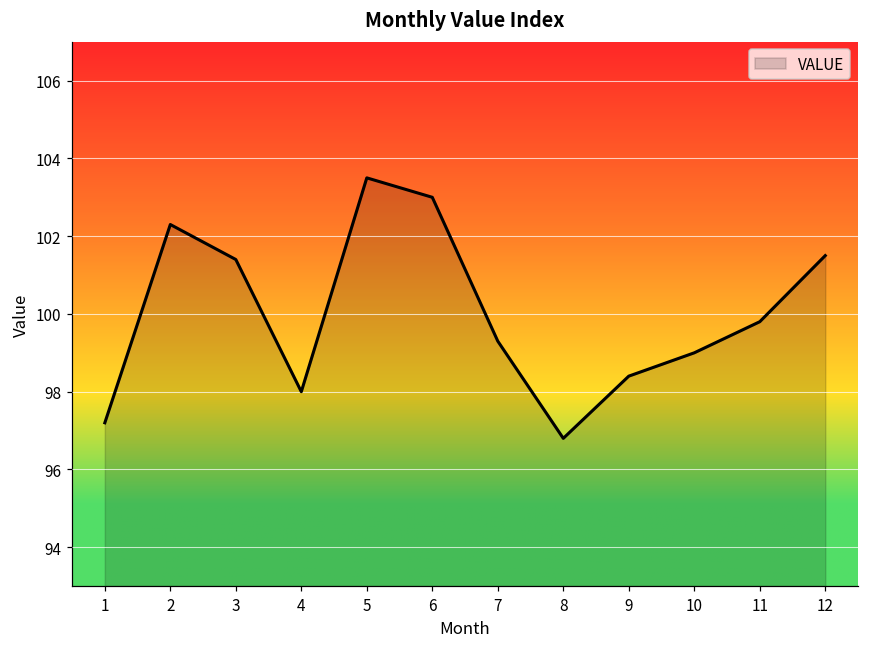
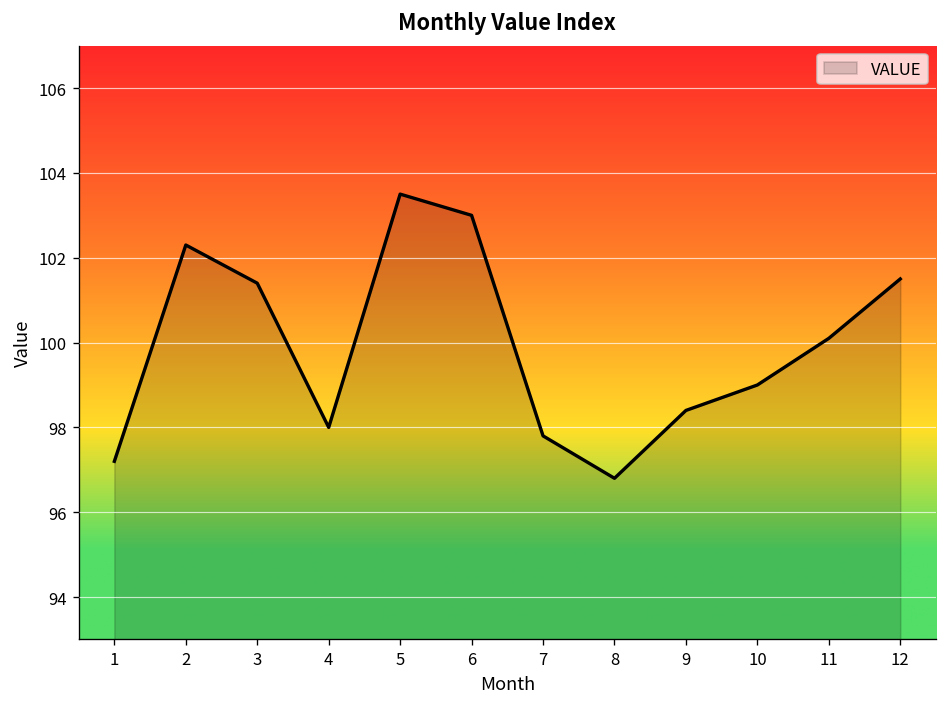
7: 99.3 -> 97.8
11: 99.8 -> 100.1
